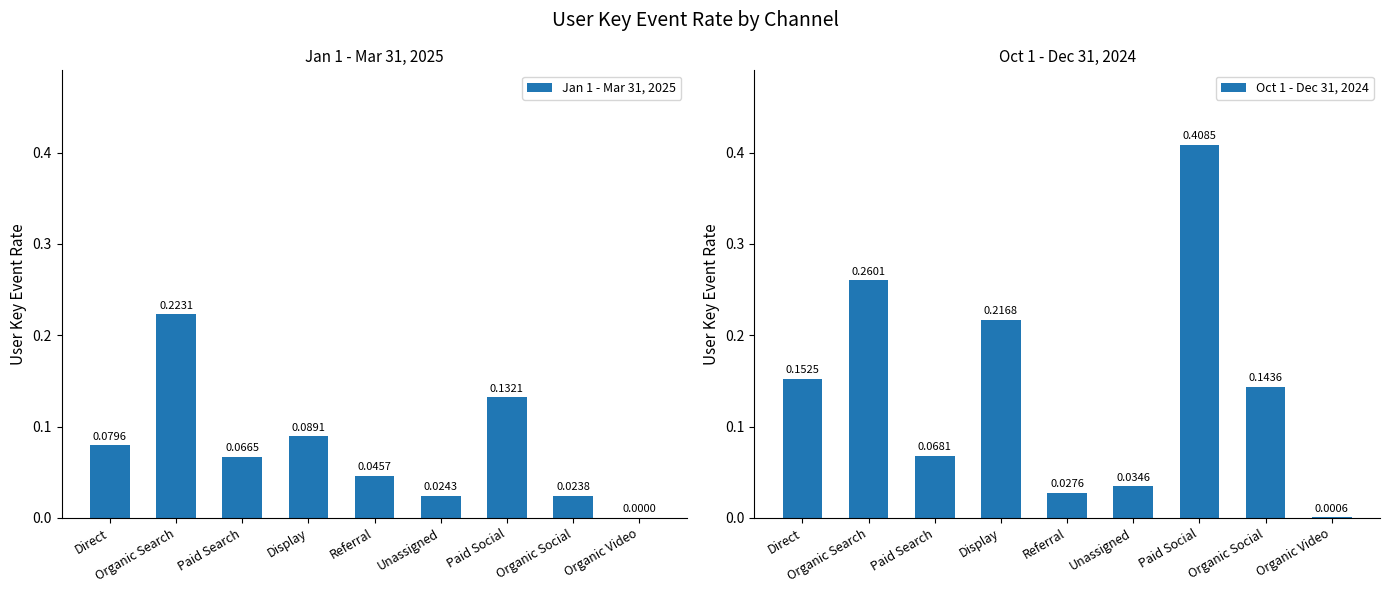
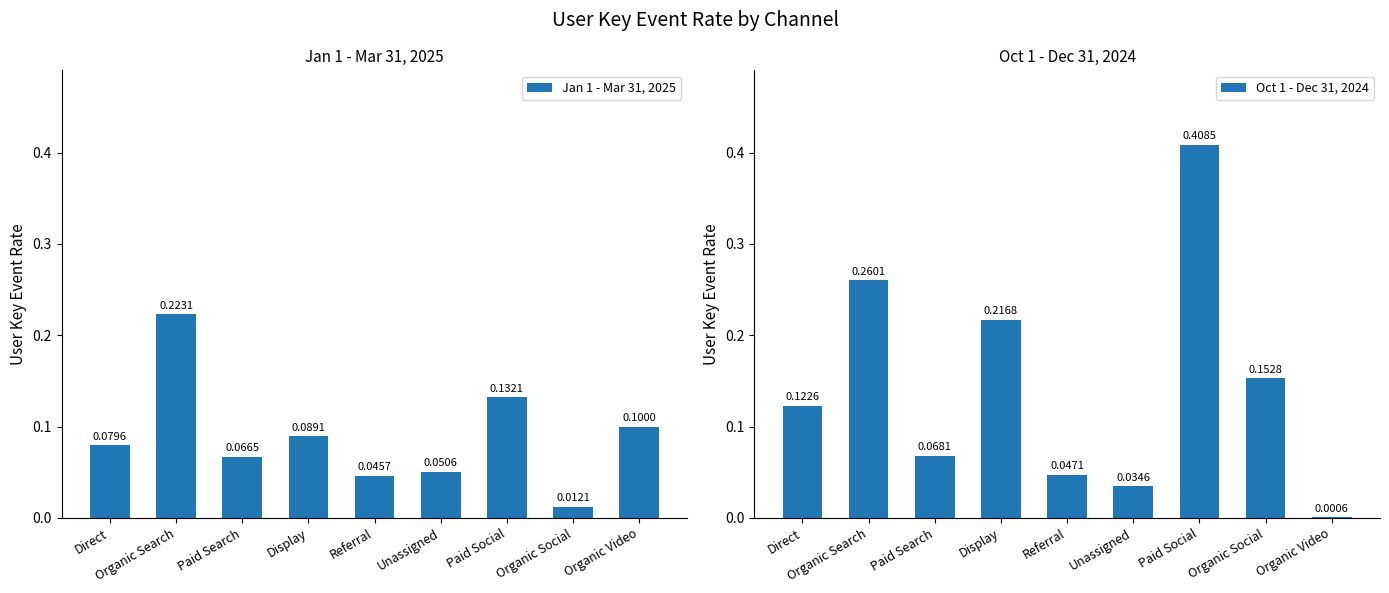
Jan 1 - Mar 31, 2025, Unassigned: 0.0243 -> 0.0506
Jan 1 - Mar 31, 2025, Organic Social: 0.0238 -> 0.0121
Jan 1 - Mar 31, 2025, Organic Video: 0.0000 -> 0.1000
Oct 1 - Dec 31, 2024, Direct: 0.1525 -> 0.1226
Oct 1 - Dec 31, 2024, Referral: 0.0276 -> 0.0471
Oct 1 - Dec 31, 2024, Organic Social: 0.1436 -> 0.1528
